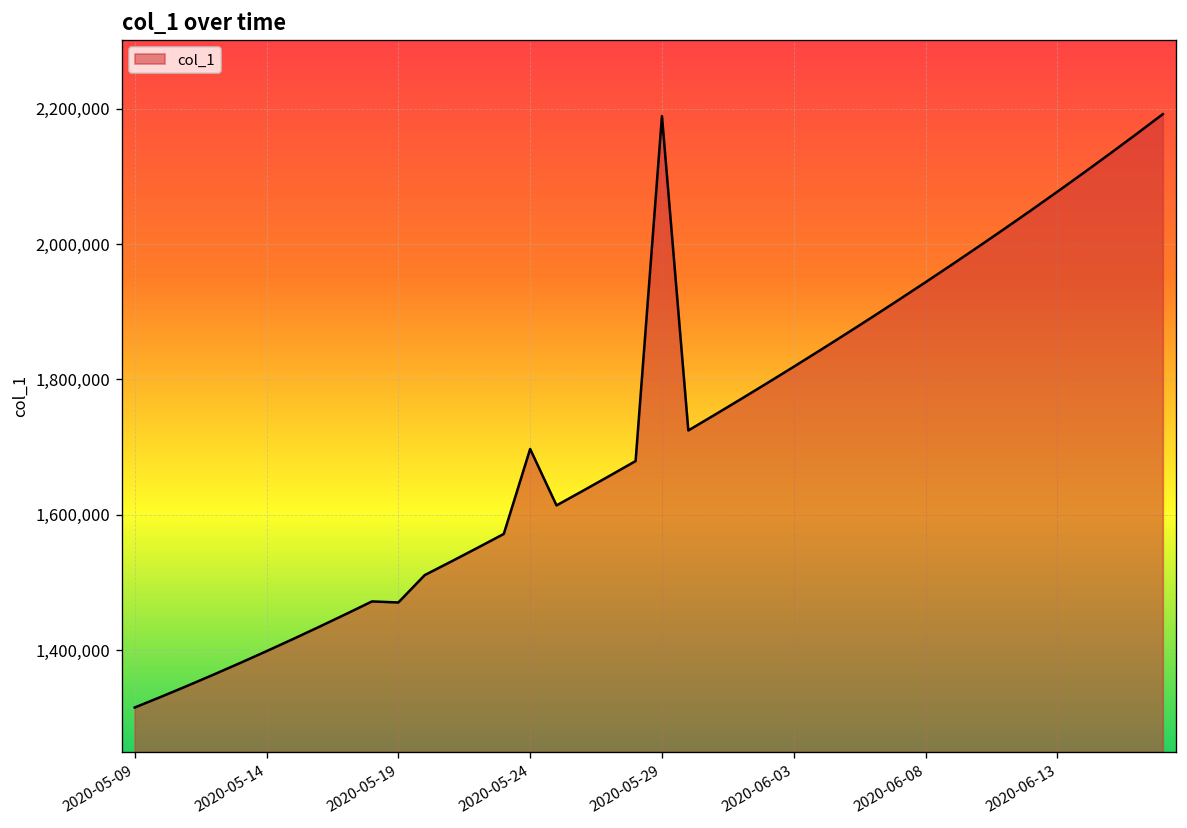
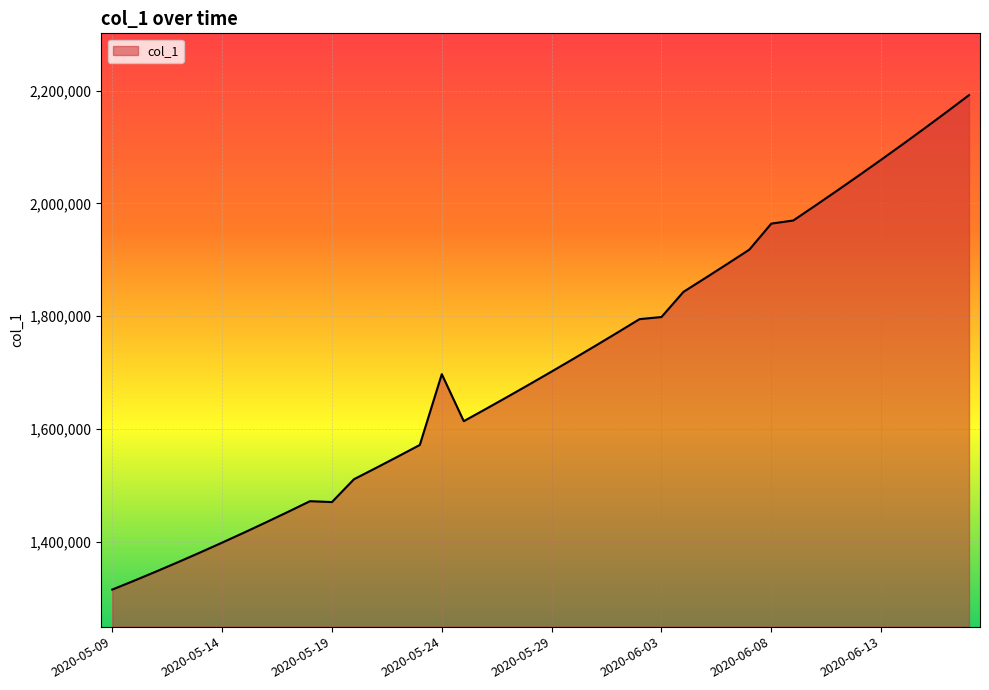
2020-05-29: 2,190,000 -> 1,700,000
2020-06-03: 1,820,000 -> 1,800,000
2020-06-08: 1,940,000 -> 1,960,000
